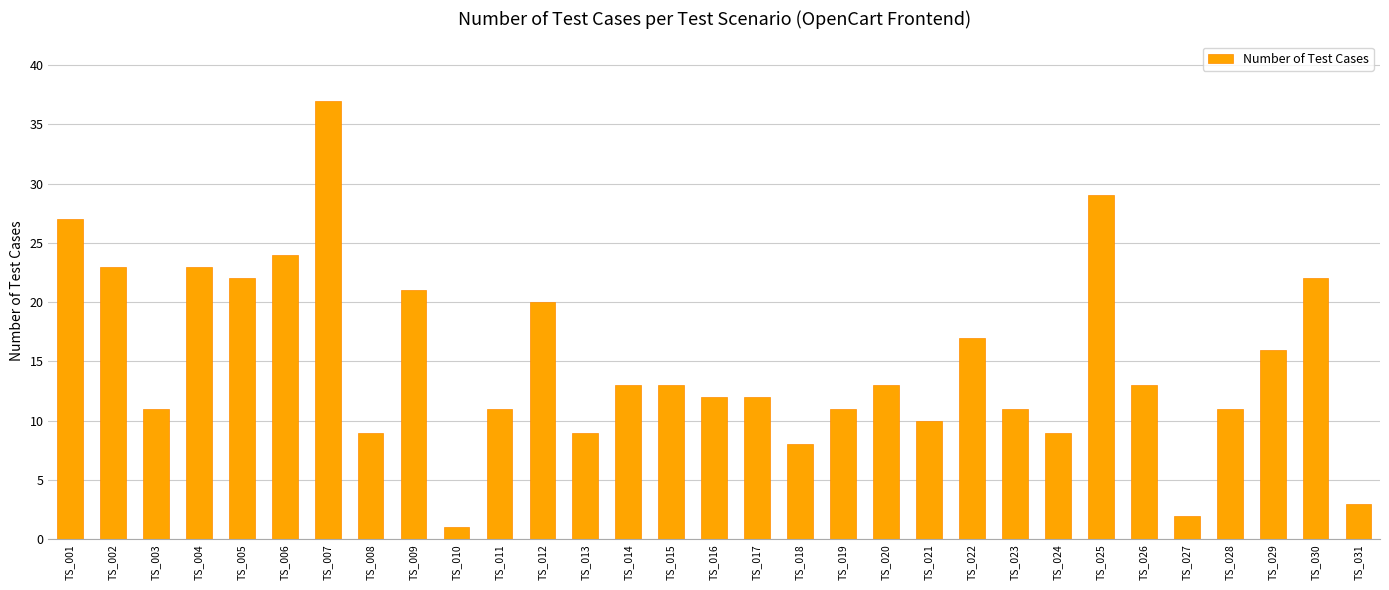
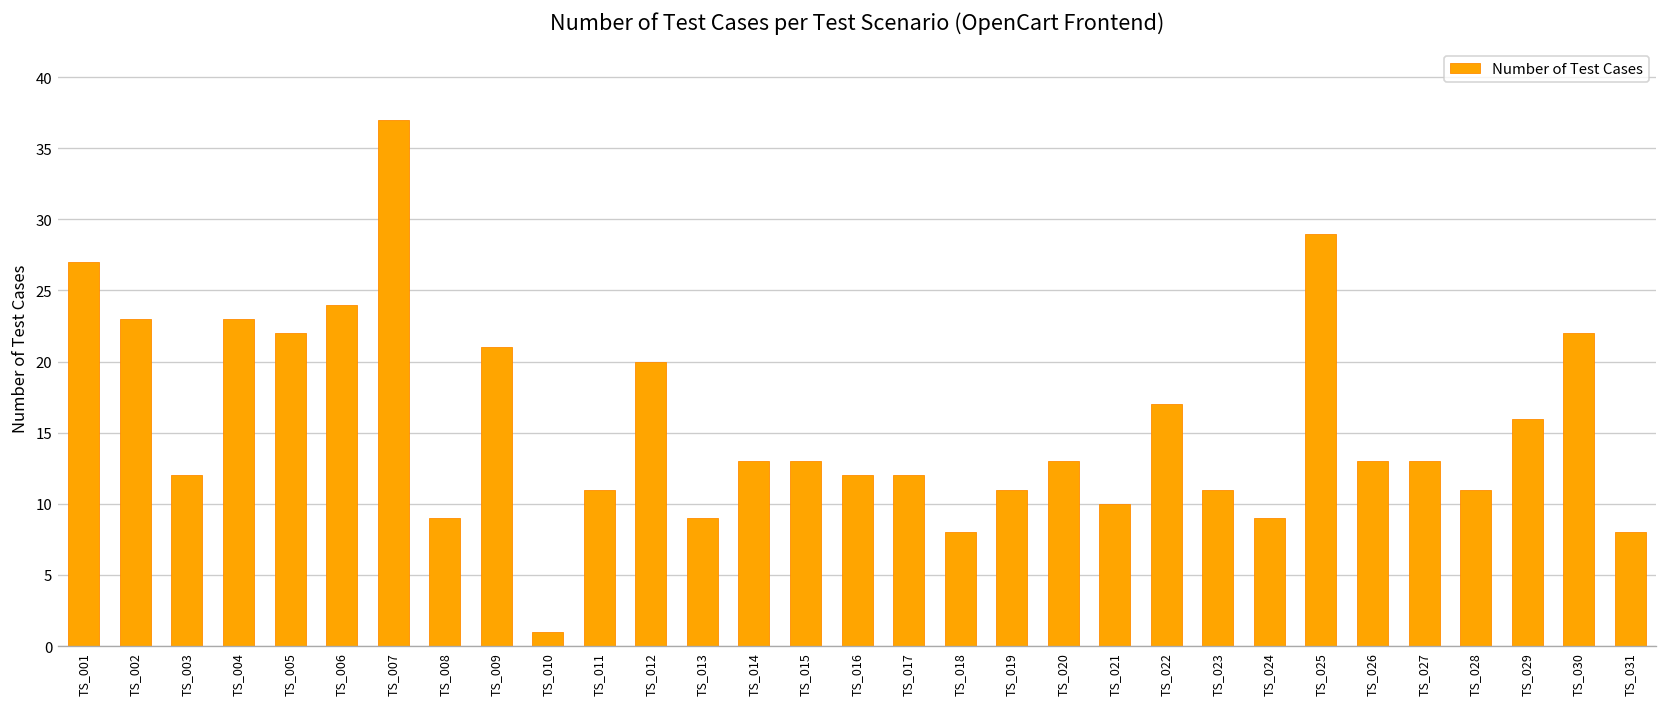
TS_003: 11 -> 12
TS_027: 2 -> 13
TS_031: 3 -> 8
